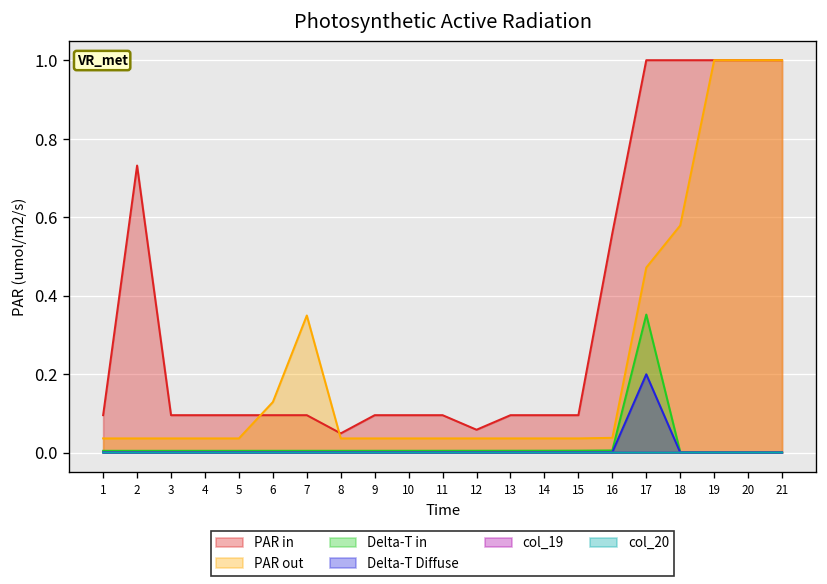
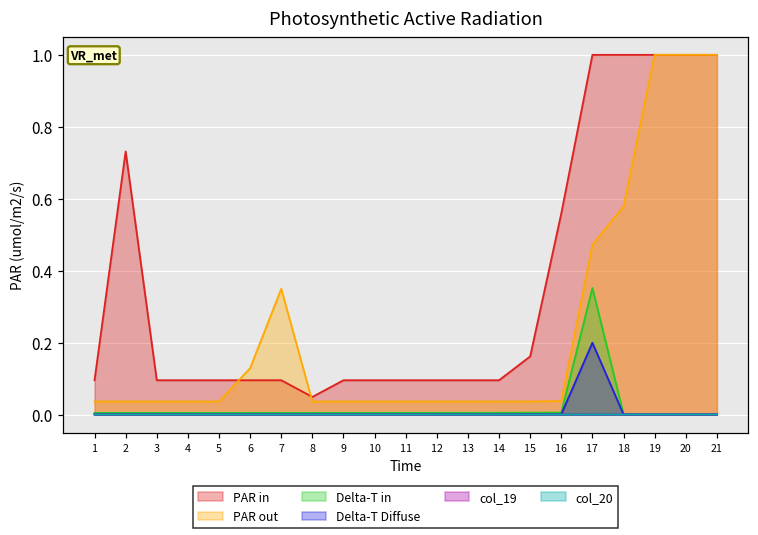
PAR in, 12: 0.06 -> 0.10
PAR in, 15: 0.10 -> 0.16
